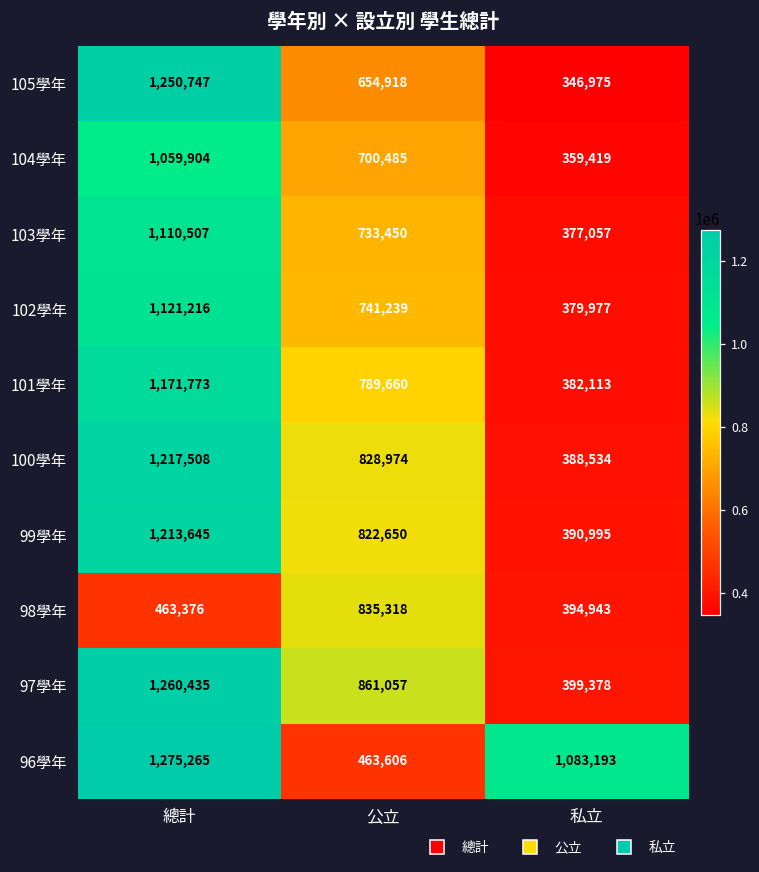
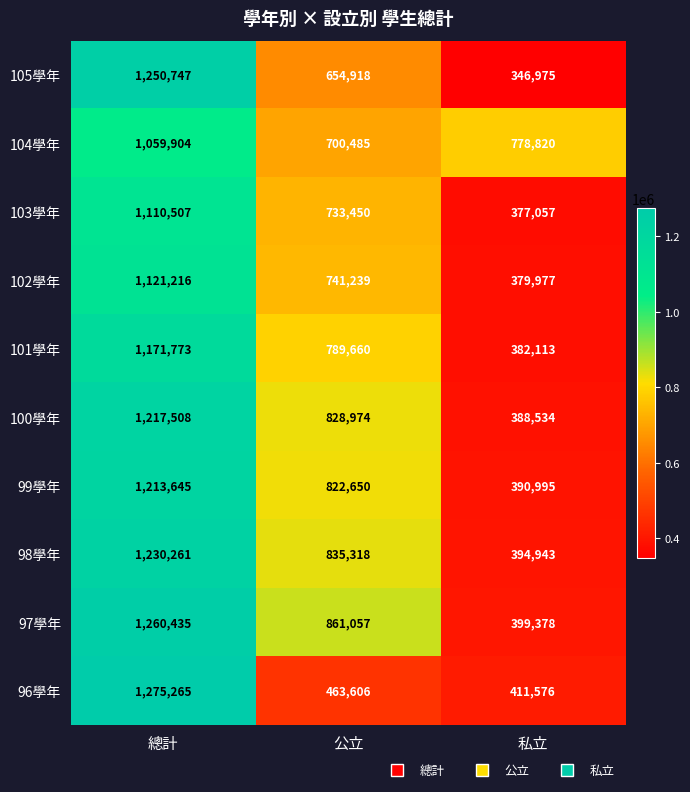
104學年, 私立: 359,419 -> 778,820
98學年, 總計: 463,376 -> 1,230,261
96學年, 私立: 1,083,193 -> 411,576
